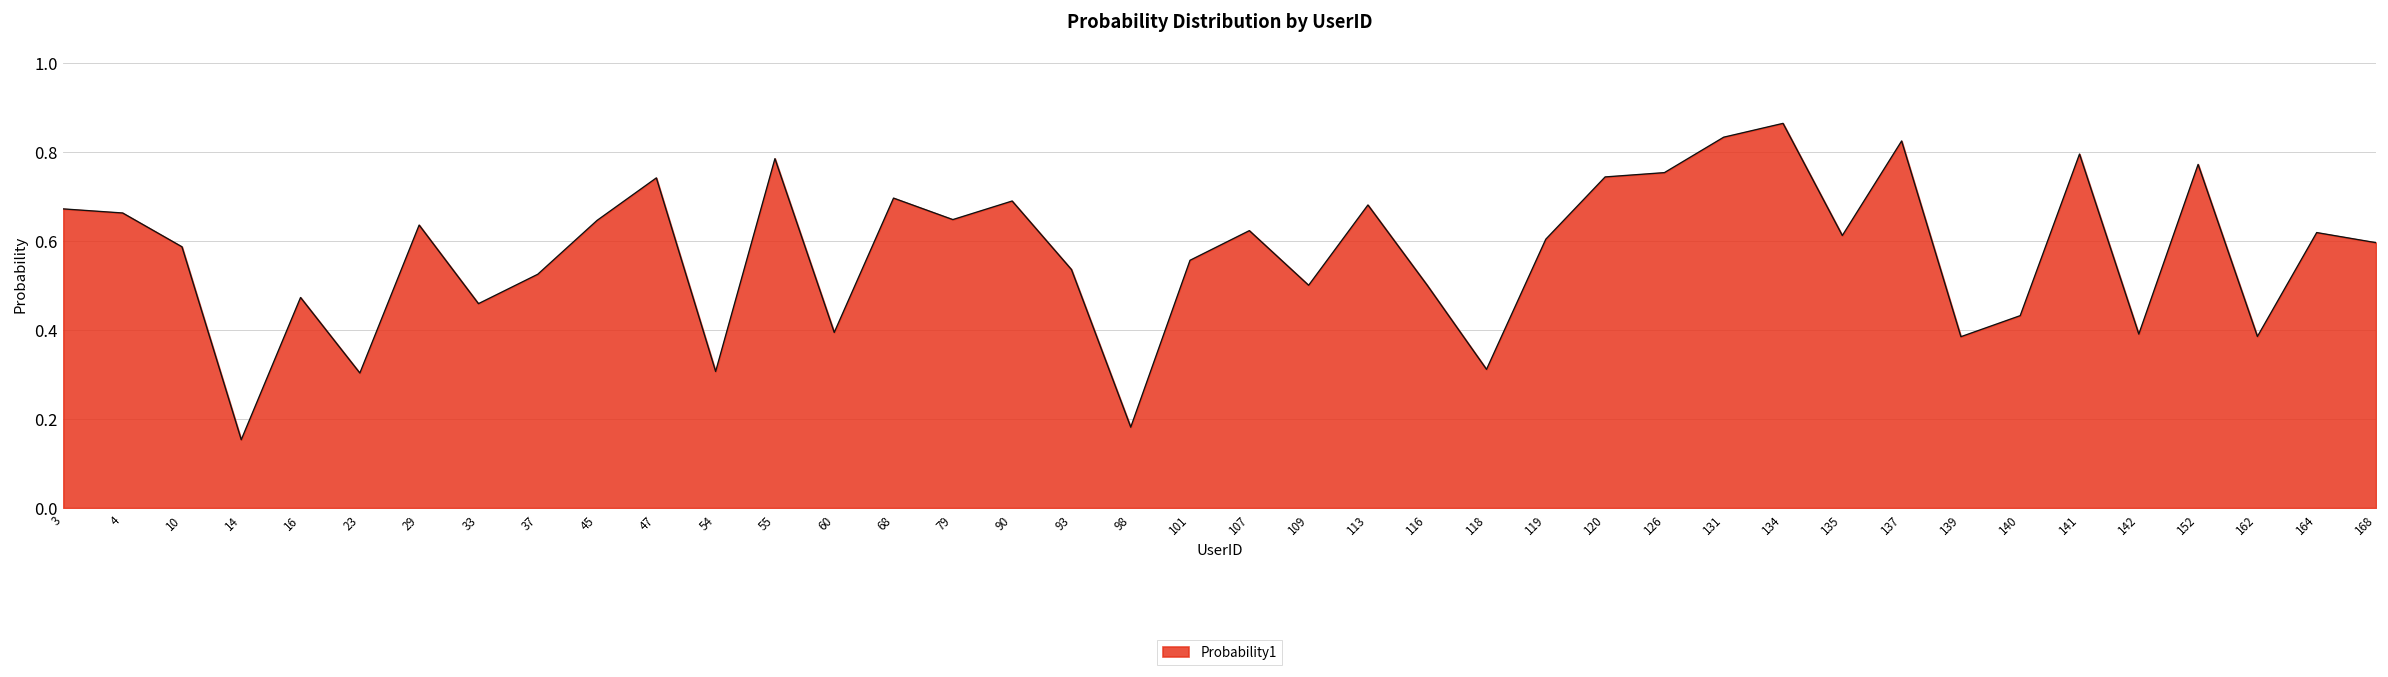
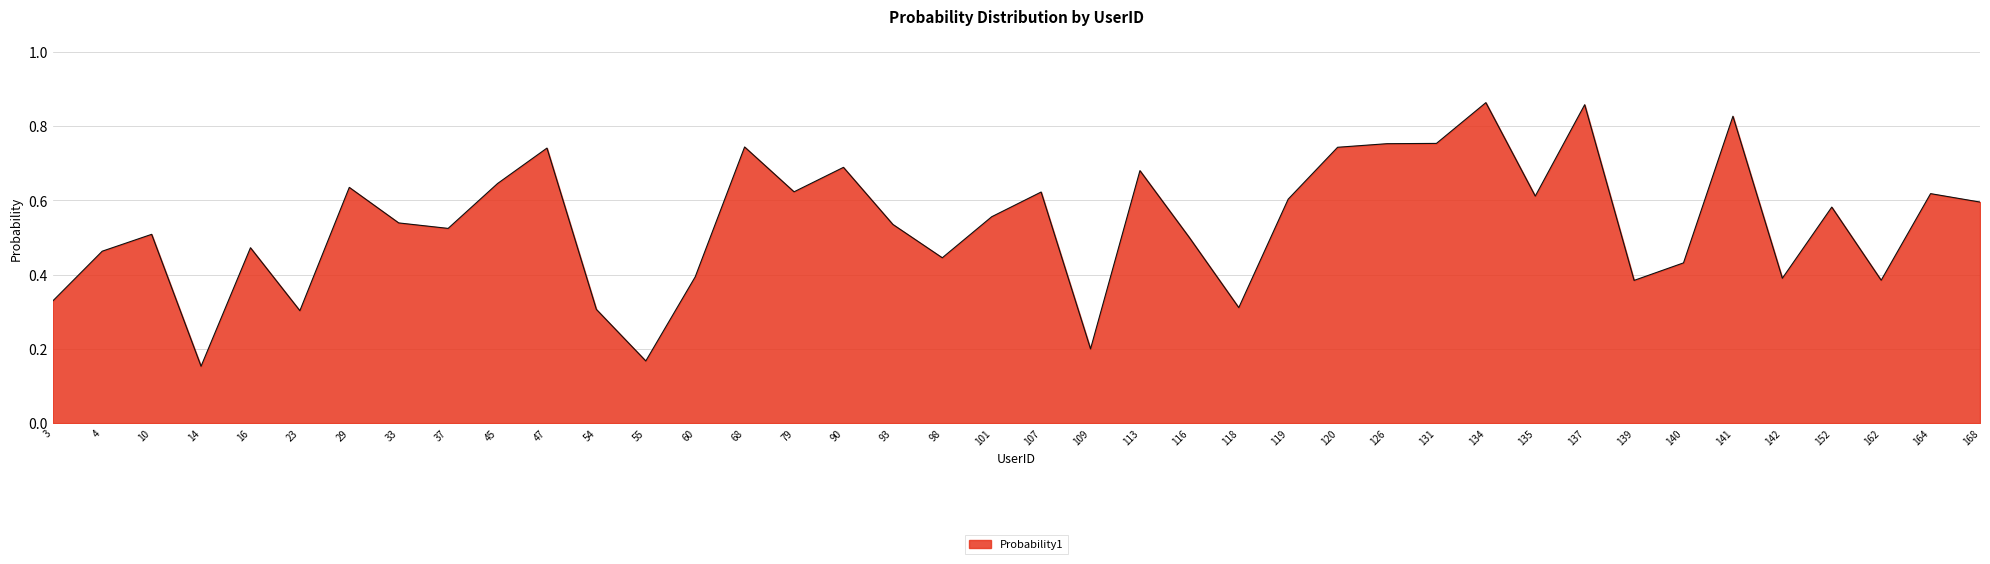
3: 0.67 -> 0.33
4: 0.66 -> 0.46
10: 0.59 -> 0.51
33: 0.46 -> 0.54
55: 0.78 -> 0.17
68: 0.70 -> 0.74
79: 0.65 -> 0.62
98: 0.18 -> 0.45
109: 0.5 -> 0.2
131: 0.83 -> 0.75
137: 0.82 -> 0.86
141: 0.79 -> 0.83
152: 0.77 -> 0.58
